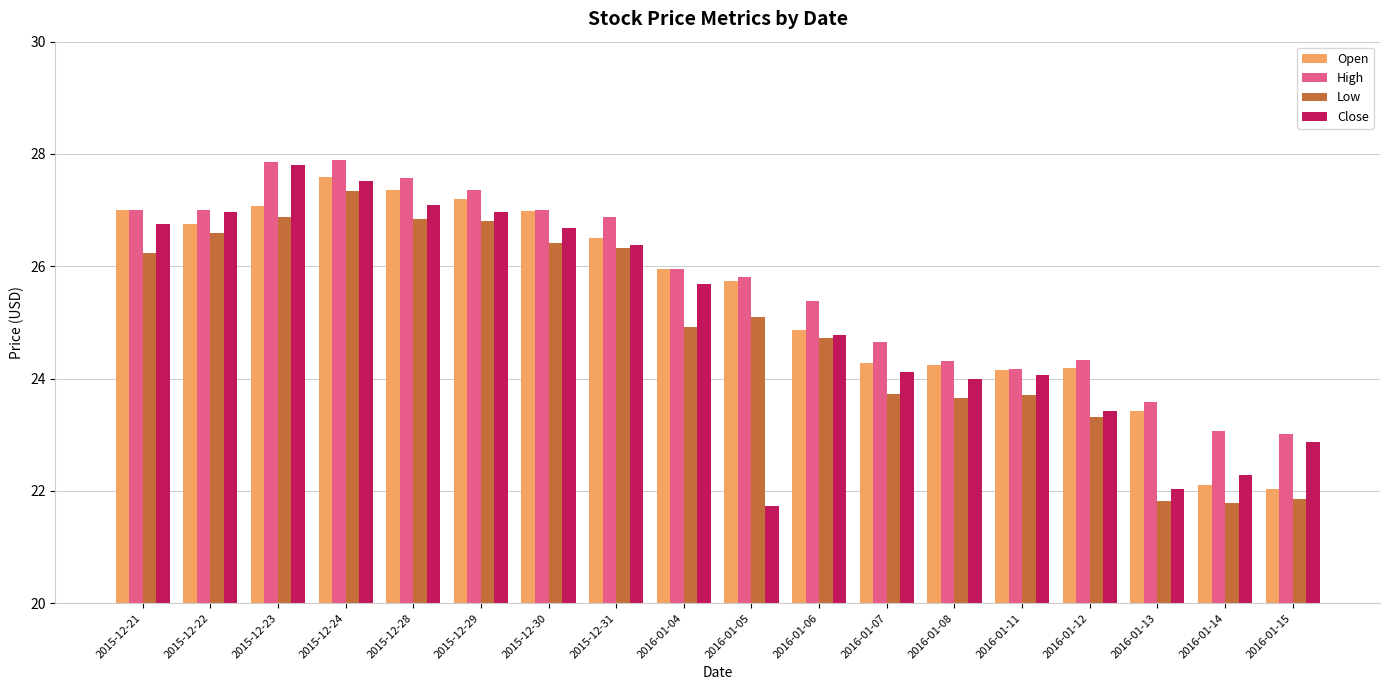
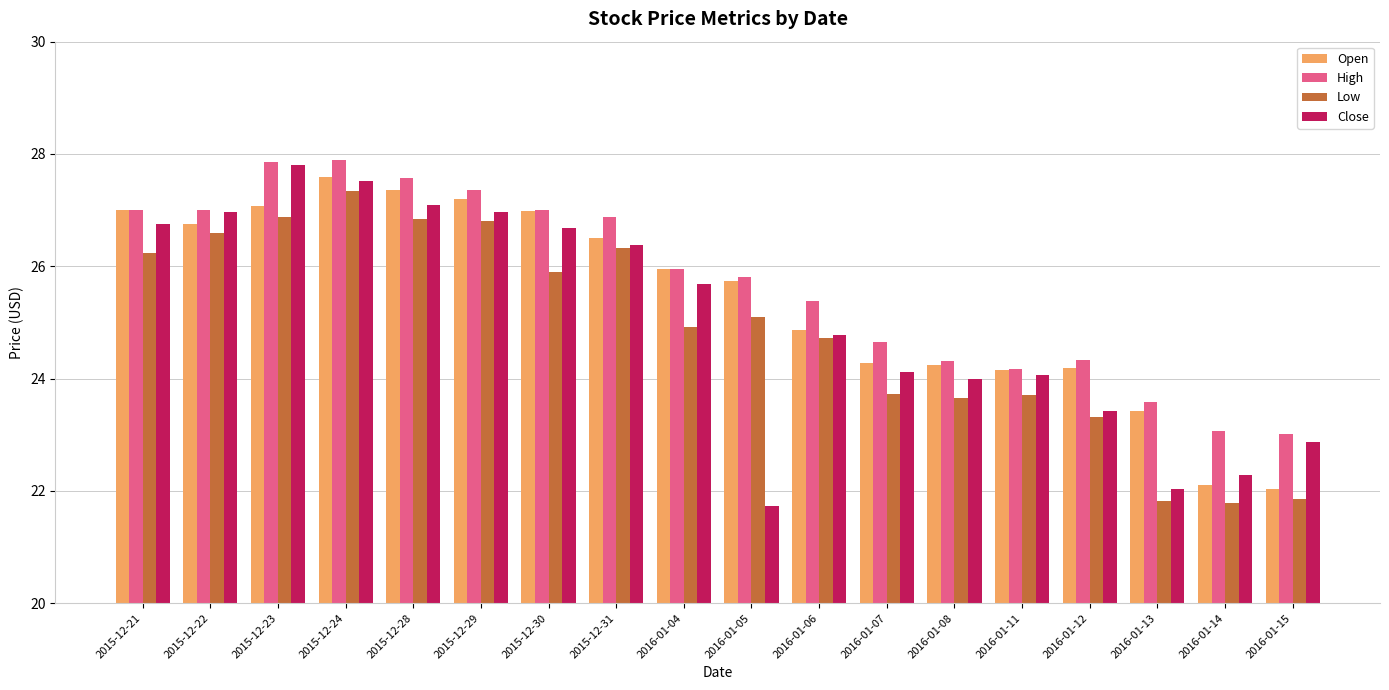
Low, 2015-12-30: 26.4 -> 25.9
